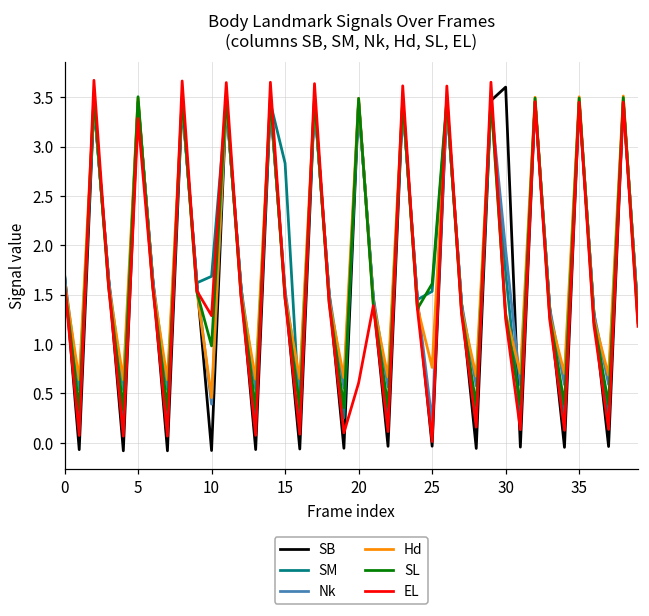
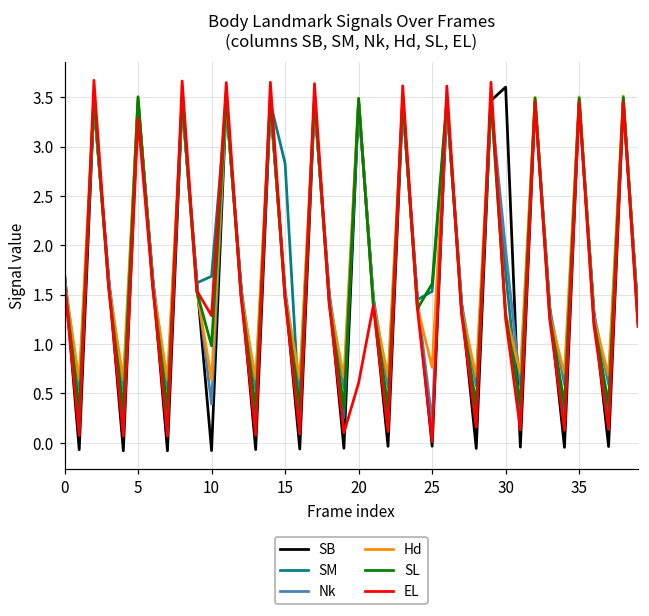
Hd, 10: 0.5 -> 0.6
